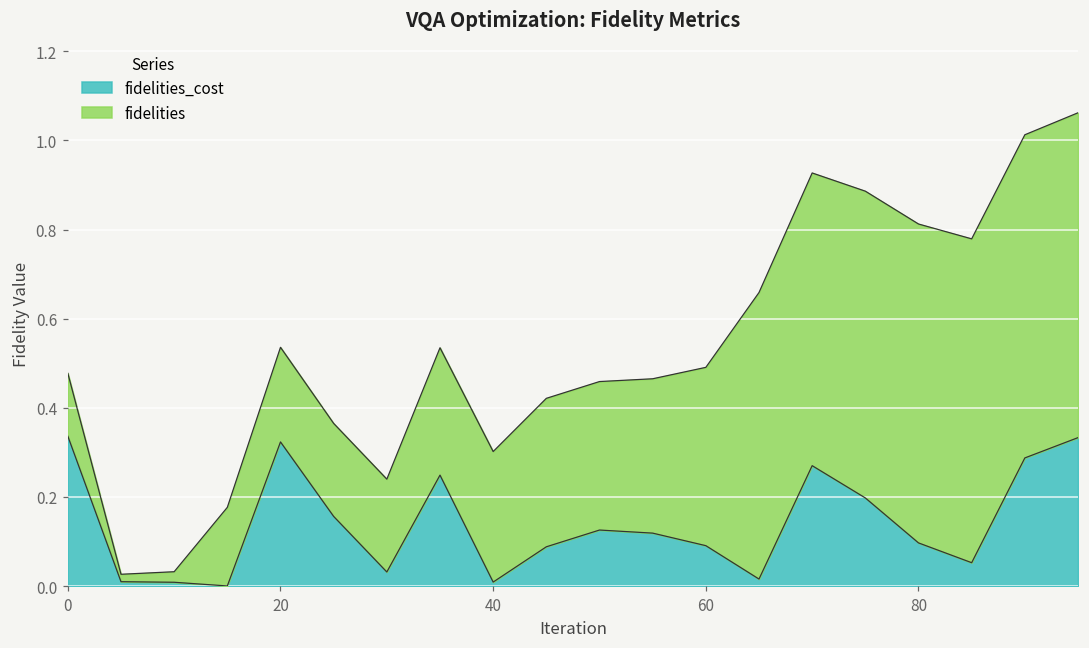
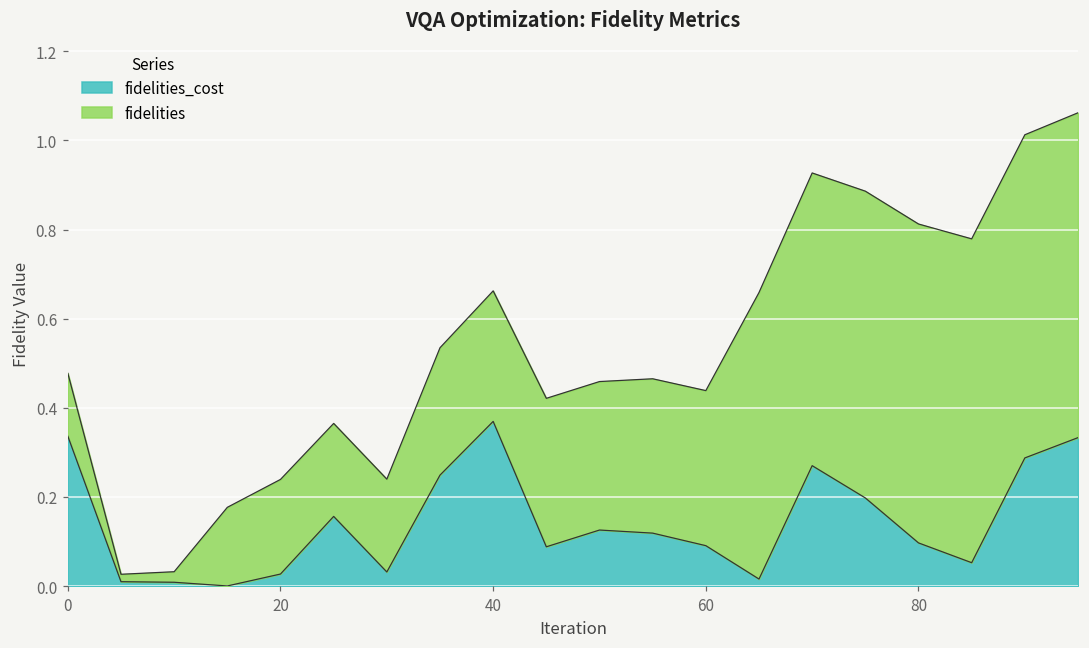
fidelities_cost, 20: 0.32 -> 0.03
fidelities_cost, 40: 0.01 -> 0.37
fidelities, 60: 0.40 -> 0.35
